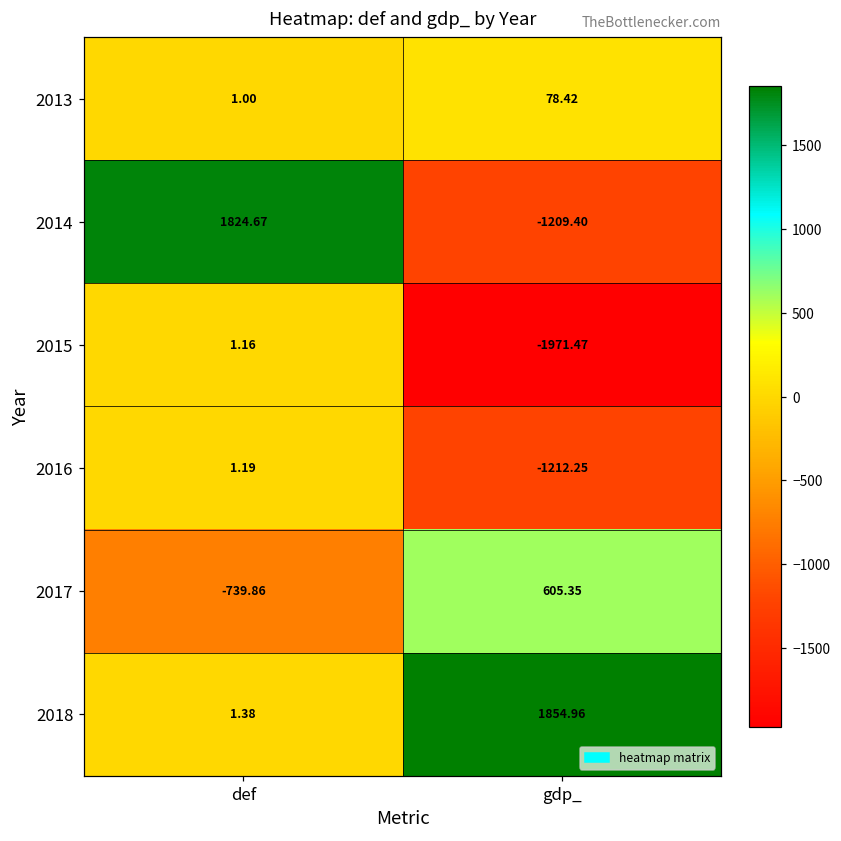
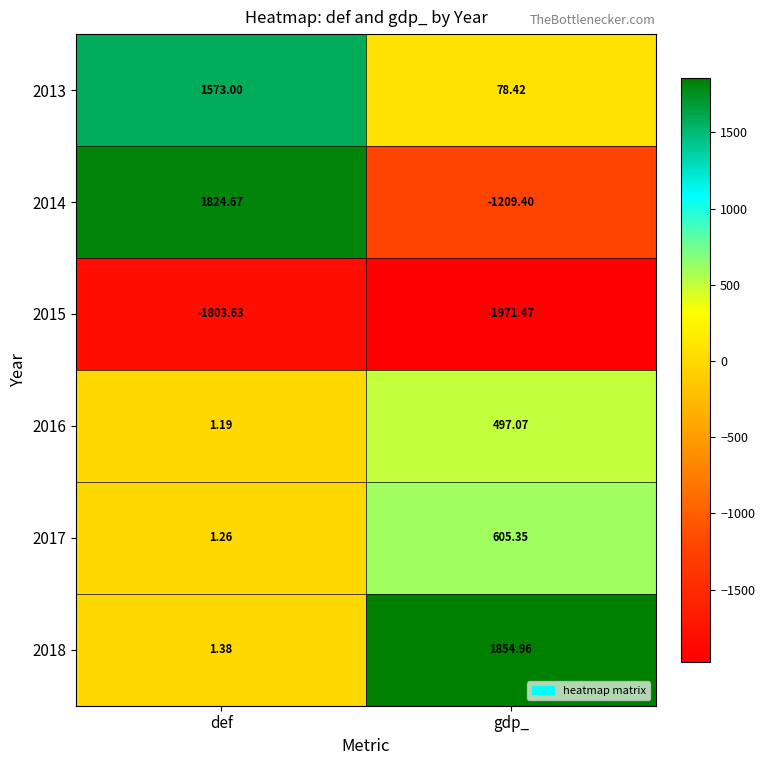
2013, def: 1.00 -> 1573.00
2015, def: 1.16 -> -1803.63
2016, gdp_: -1212.25 -> 497.07
2017, def: -739.86 -> 1.26
